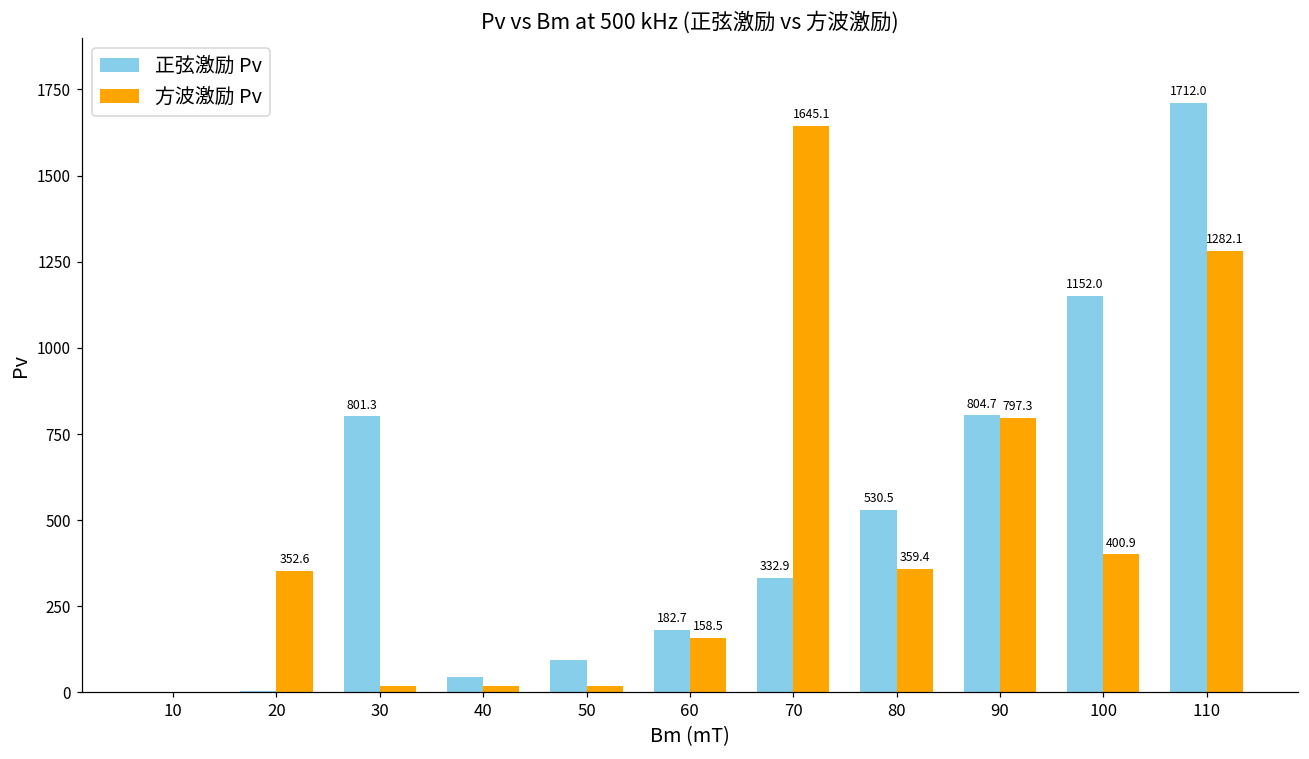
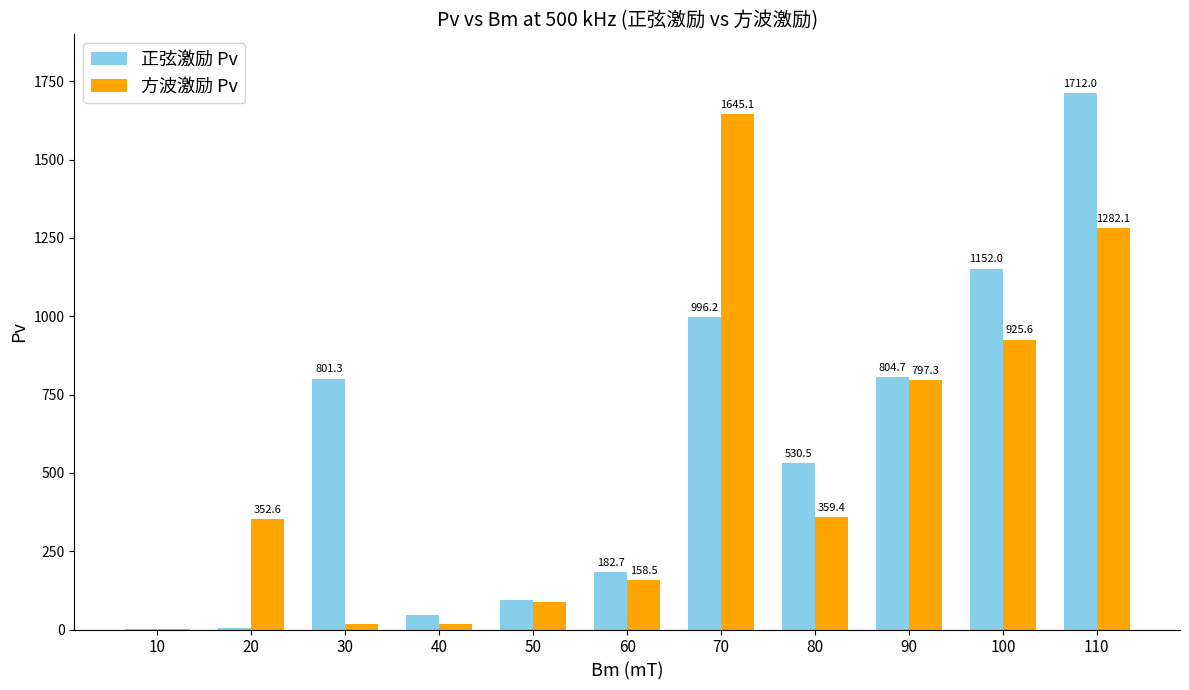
方波激励 Pv, 50: 20 -> 90
正弦激励 Pv, 70: 332.9 -> 996.2
方波激励 Pv, 100: 400.9 -> 925.6
